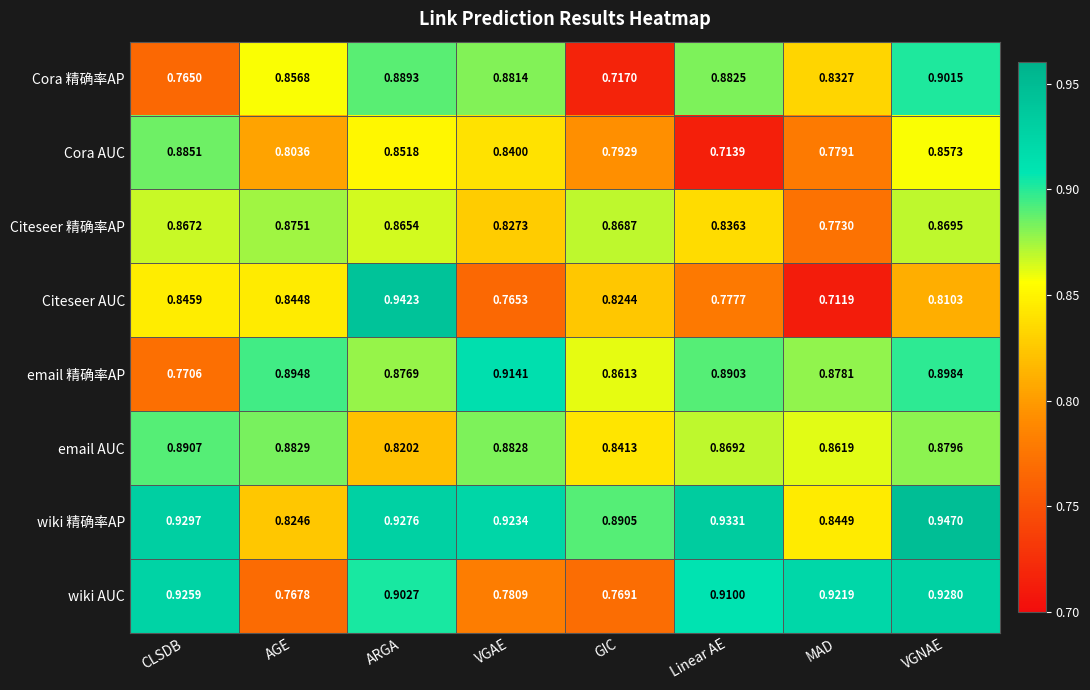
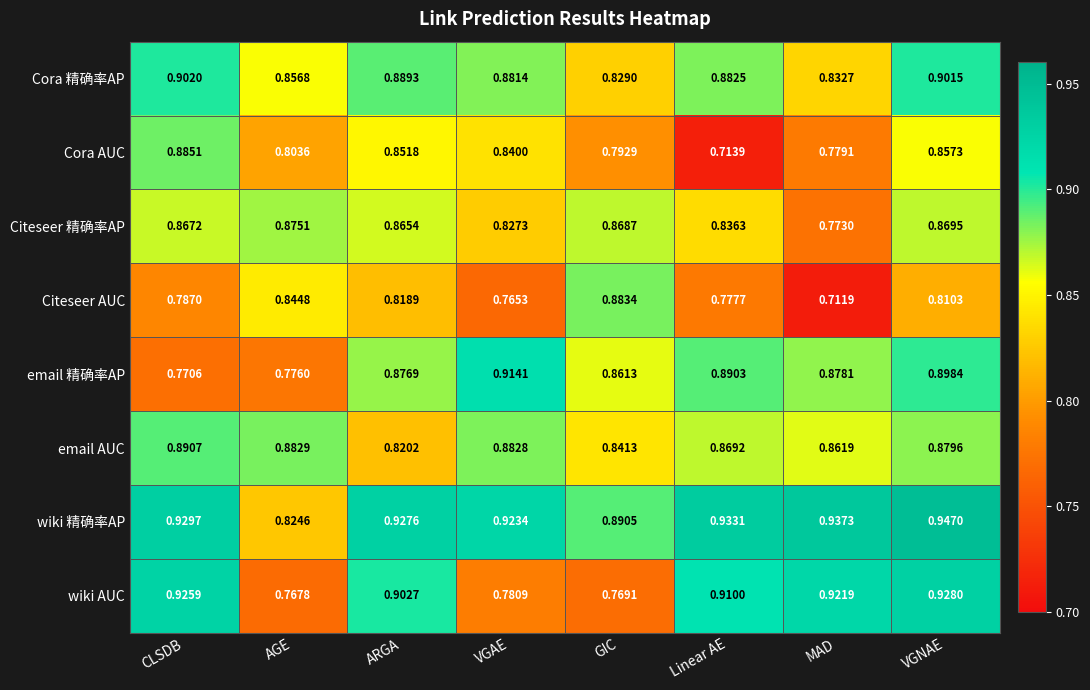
Cora 精确率AP, CLSDB: 0.7650 -> 0.9020
Cora 精确率AP, GIC: 0.7170 -> 0.8290
Citeseer AUC, CLSDB: 0.8459 -> 0.7870
Citeseer AUC, ARGA: 0.9423 -> 0.8189
Citeseer AUC, GIC: 0.8244 -> 0.8834
email 精确率AP, AGE: 0.8948 -> 0.7760
wiki 精确率AP, MAD: 0.8449 -> 0.9373
